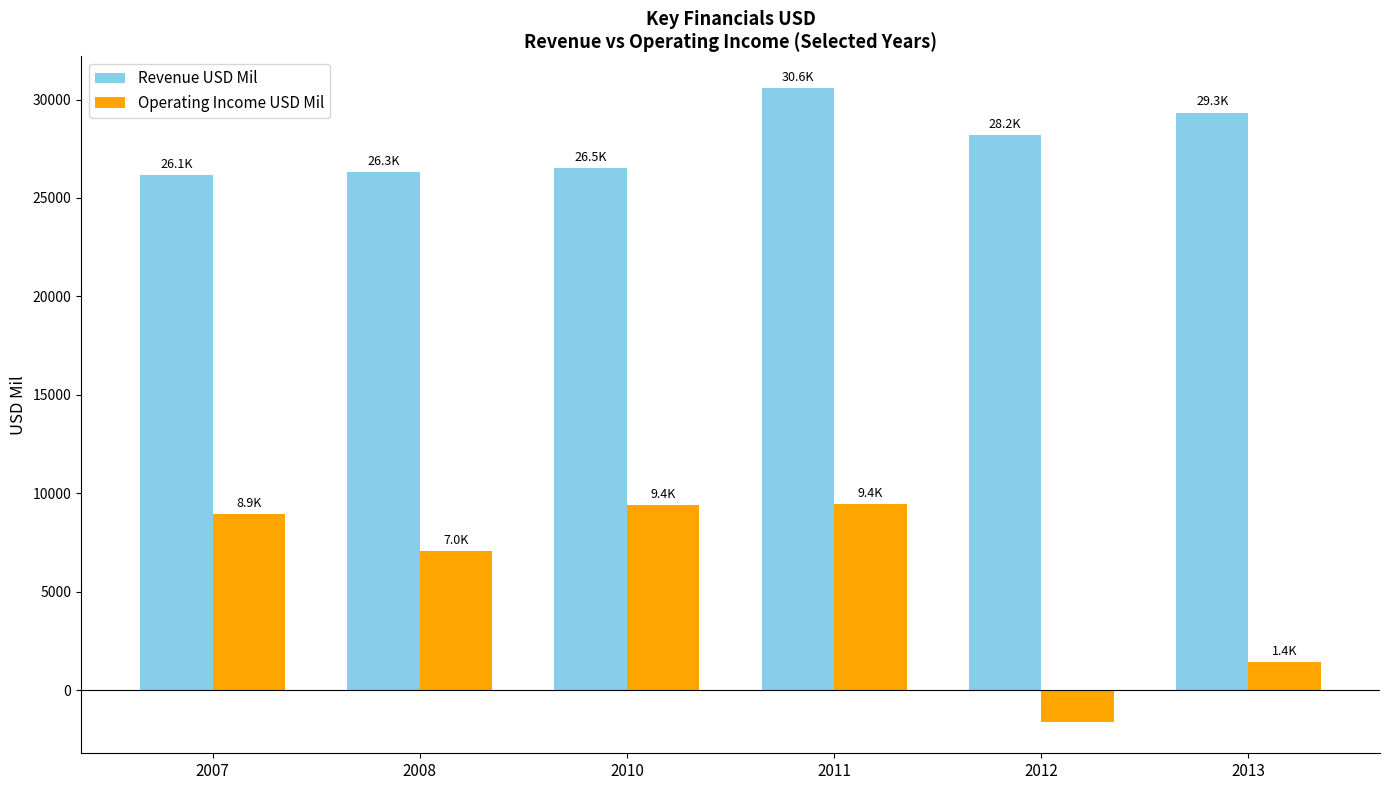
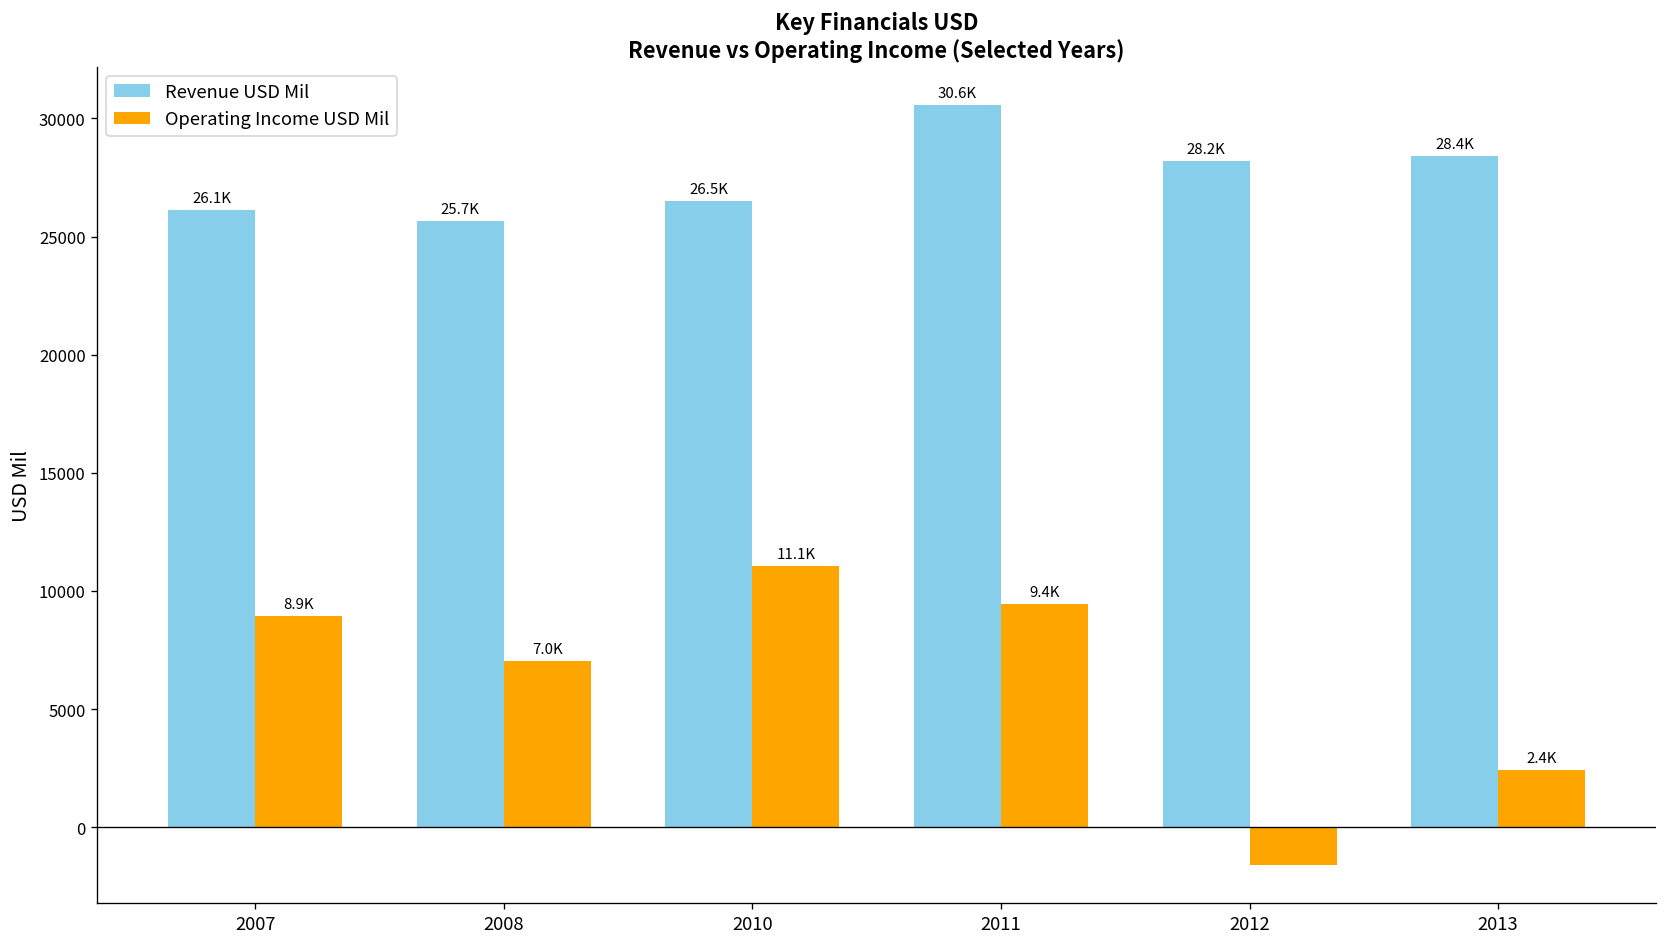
Revenue USD Mil, 2008: 26.3K -> 25.7K
Operating Income USD Mil, 2010: 9.4K -> 11.1K
Revenue USD Mil, 2013: 29.3K -> 28.4K
Operating Income USD Mil, 2013: 1.4K -> 2.4K
